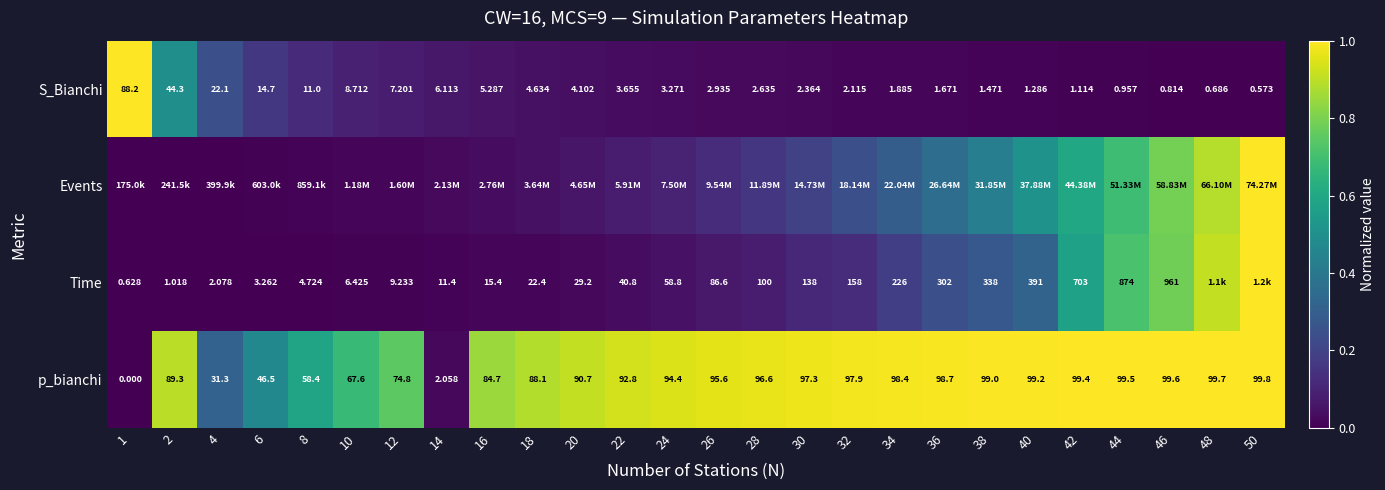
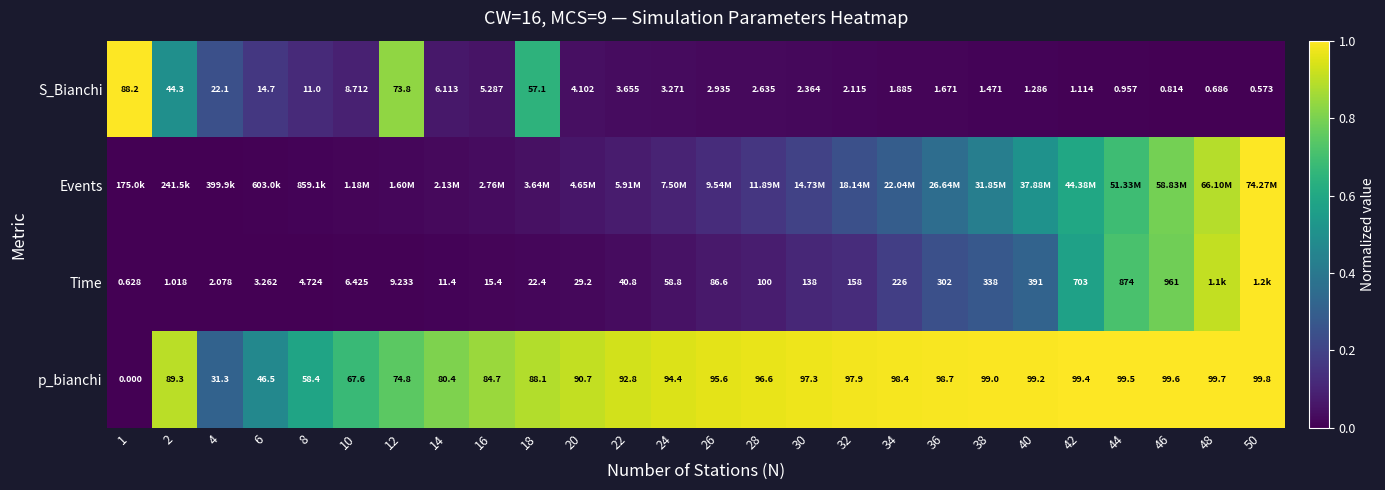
S_Bianchi, 12: 7.201 -> 73.8
S_Bianchi, 18: 4.634 -> 57.1
p_bianchi, 14: 2.058 -> 80.4
